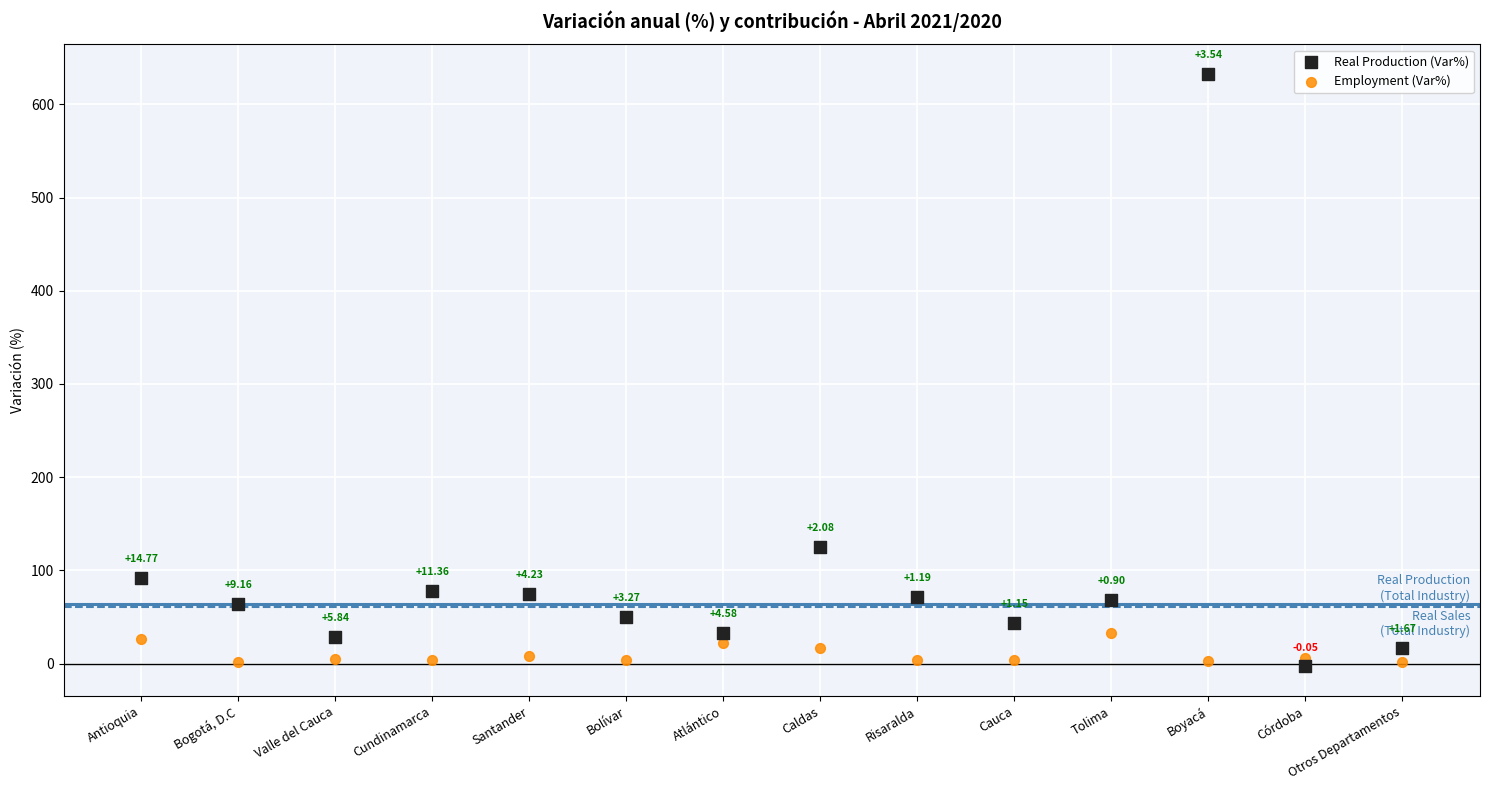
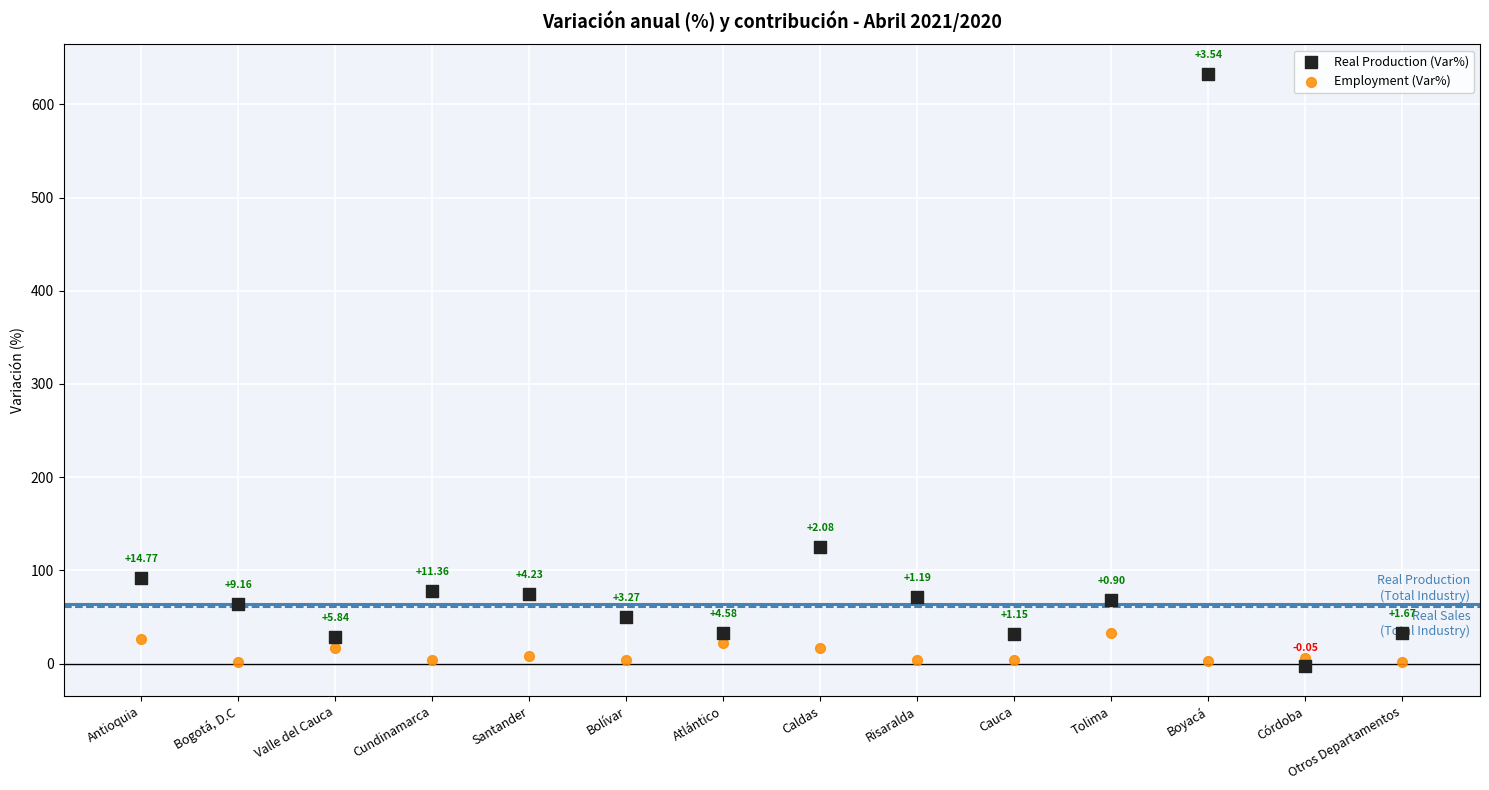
Employment (Var%), Valle del Cauca: 0 -> 20
Real Production (Var%), Cauca: 40 -> 30
Real Production (Var%), Otros Departamentos: 20 -> 30
